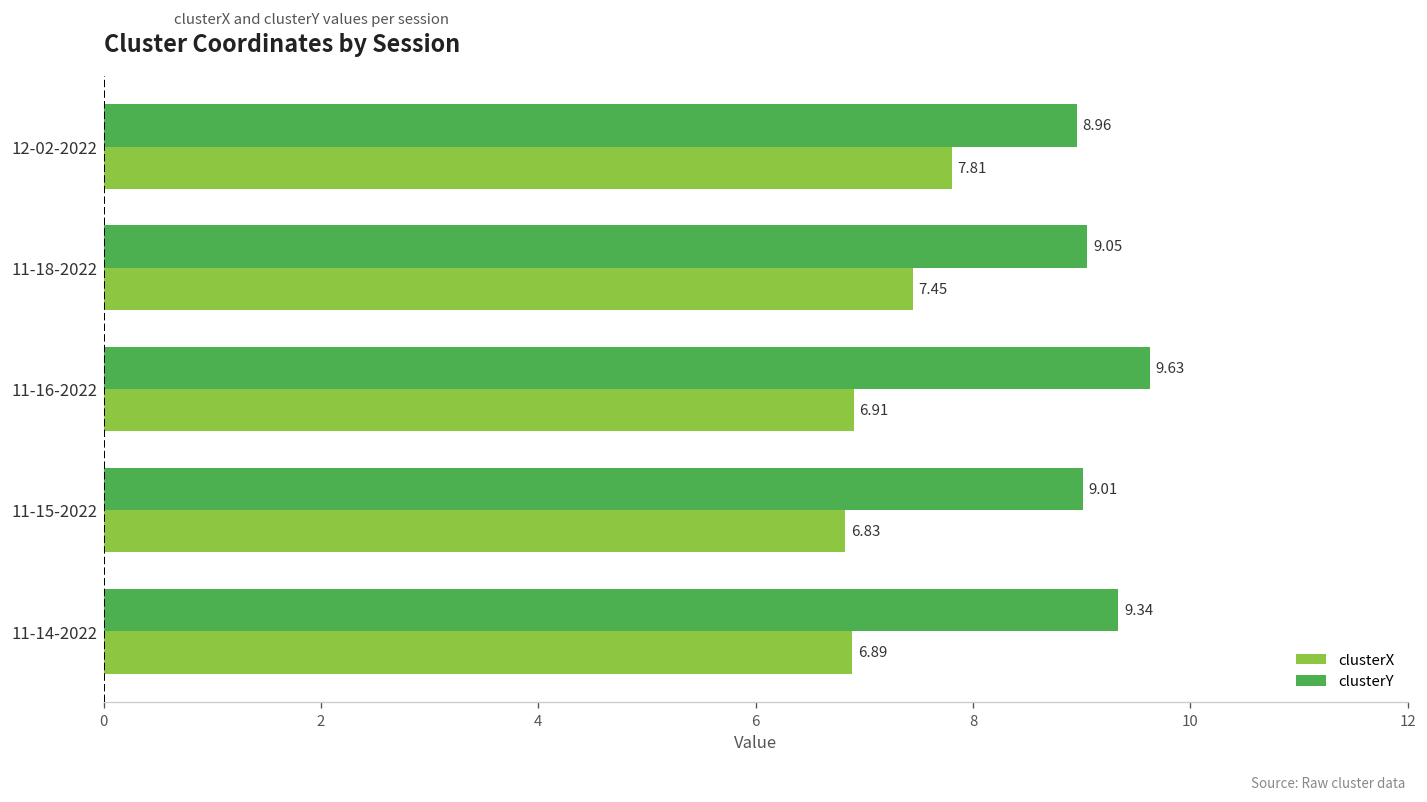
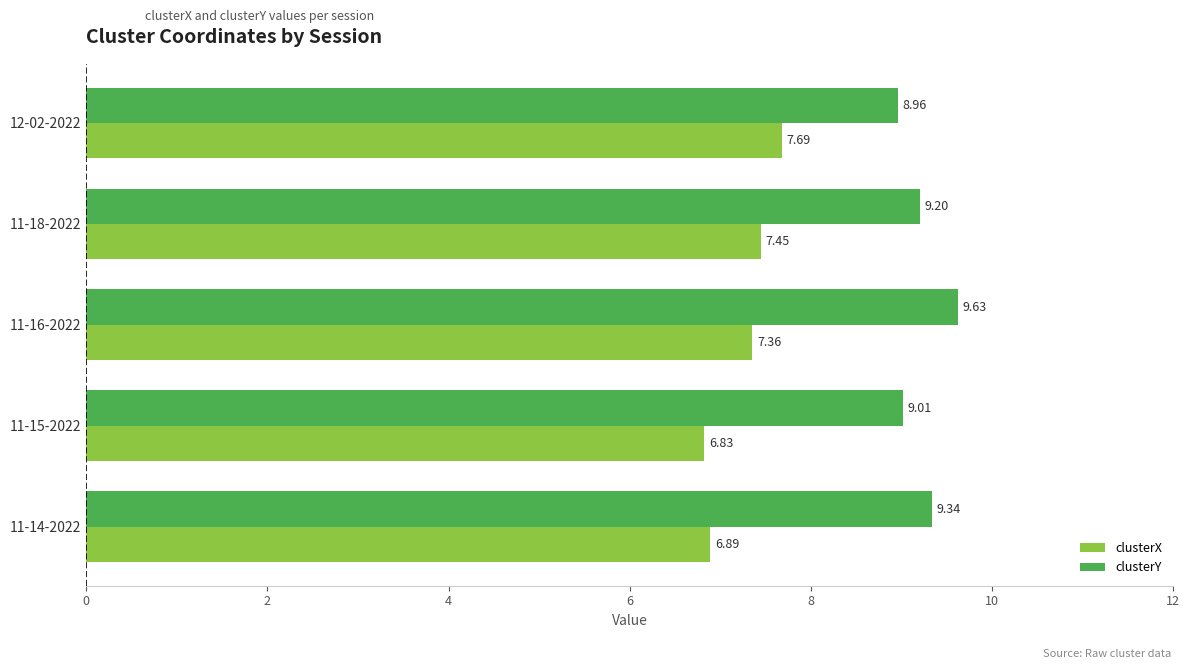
clusterX, 12-02-2022: 7.81 -> 7.69
clusterY, 11-18-2022: 9.05 -> 9.20
clusterX, 11-16-2022: 6.91 -> 7.36
